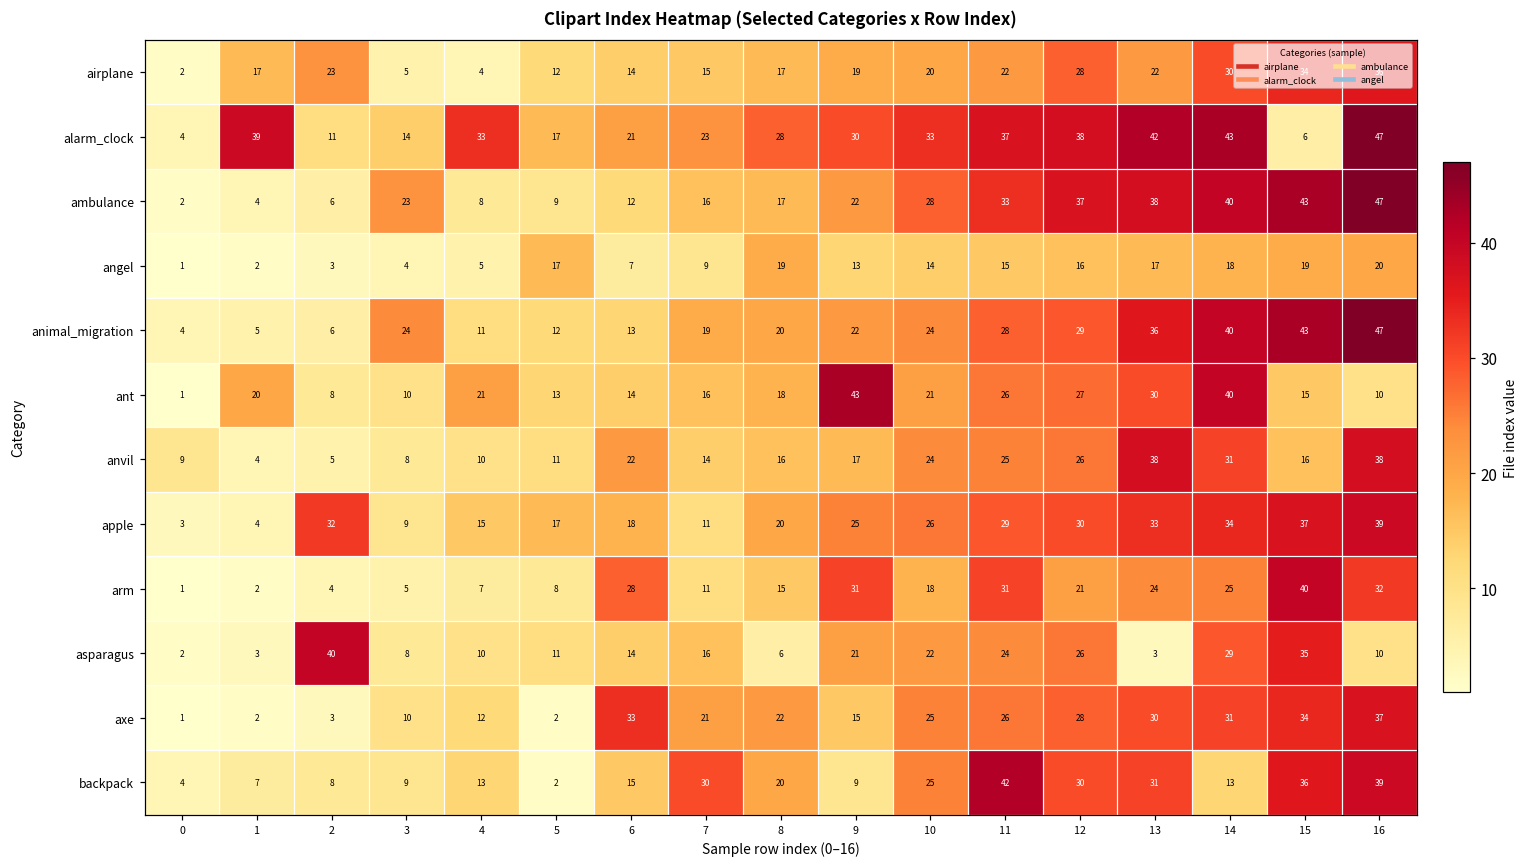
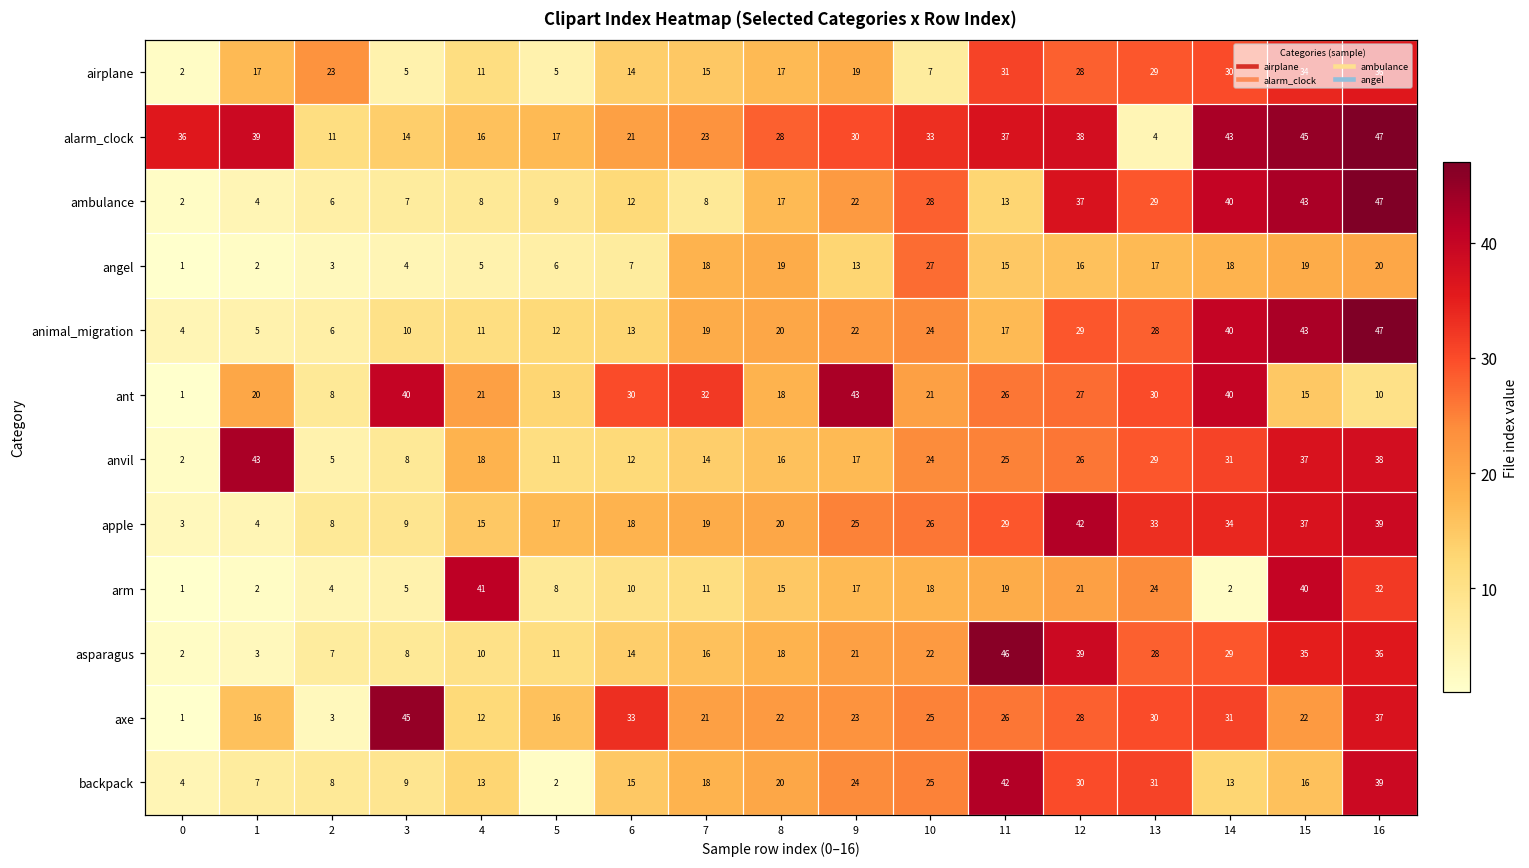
airplane, 4: 4 -> 11
airplane, 5: 12 -> 5
airplane, 10: 20 -> 7
airplane, 11: 22 -> 31
airplane, 13: 22 -> 29
alarm_clock, 0: 4 -> 36
alarm_clock, 4: 33 -> 16
alarm_clock, 13: 42 -> 4
alarm_clock, 15: 6 -> 45
ambulance, 3: 23 -> 7
ambulance, 7: 16 -> 8
ambulance, 11: 33 -> 13
ambulance, 13: 38 -> 29
angel, 5: 17 -> 6
angel, 7: 9 -> 18
angel, 10: 14 -> 27
animal_migration, 3: 24 -> 10
animal_migration, 11: 28 -> 17
animal_migration, 13: 36 -> 28
ant, 3: 10 -> 40
ant, 6: 14 -> 30
ant, 7: 16 -> 32
anvil, 0: 9 -> 2
anvil, 1: 4 -> 43
anvil, 4: 10 -> 18
anvil, 6: 22 -> 12
anvil, 13: 38 -> 29
anvil, 15: 16 -> 37
apple, 2: 32 -> 8
apple, 7: 11 -> 19
apple, 12: 30 -> 42
arm, 4: 7 -> 41
arm, 6: 28 -> 10
arm, 9: 31 -> 17
arm, 11: 31 -> 19
arm, 14: 25 -> 2
asparagus, 2: 40 -> 7
asparagus, 8: 6 -> 18
asparagus, 11: 24 -> 46
asparagus, 12: 26 -> 39
asparagus, 13: 3 -> 28
asparagus, 16: 10 -> 36
axe, 1: 2 -> 16
axe, 3: 10 -> 45
axe, 5: 2 -> 16
axe, 9: 15 -> 23
axe, 15: 34 -> 22
backpack, 7: 30 -> 18
backpack, 9: 9 -> 24
backpack, 15: 36 -> 16
